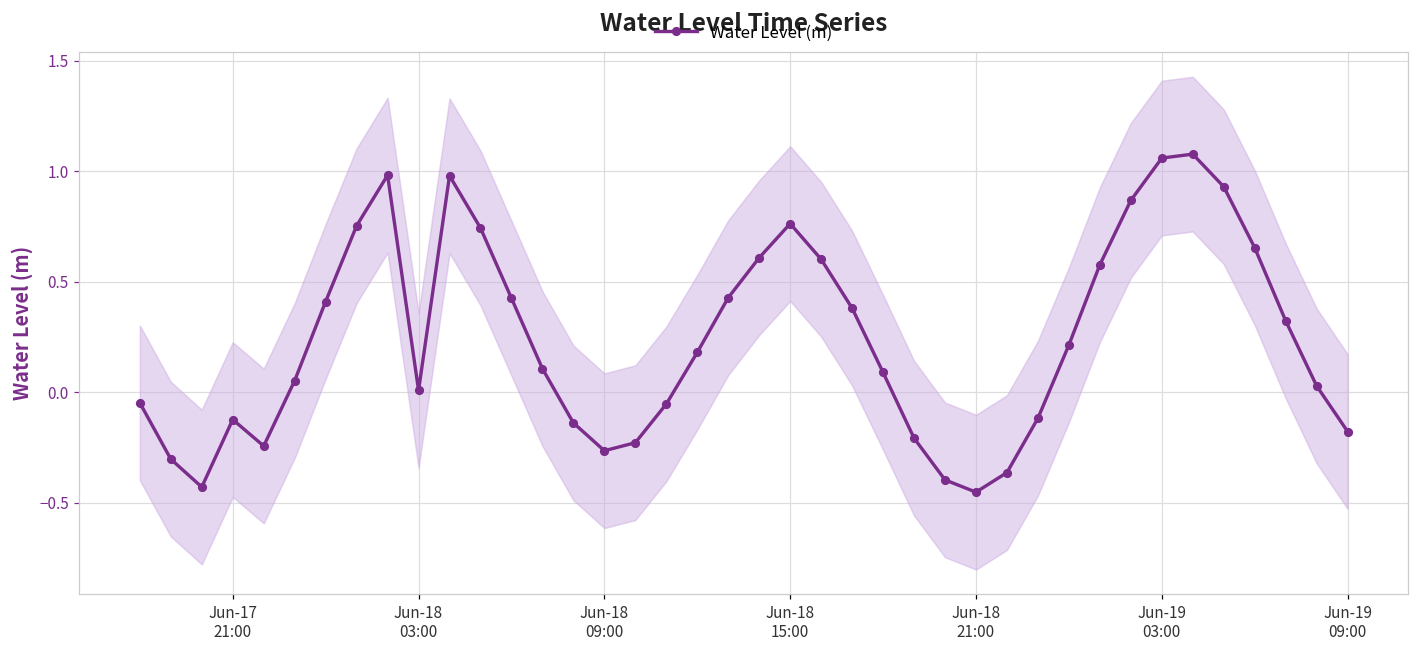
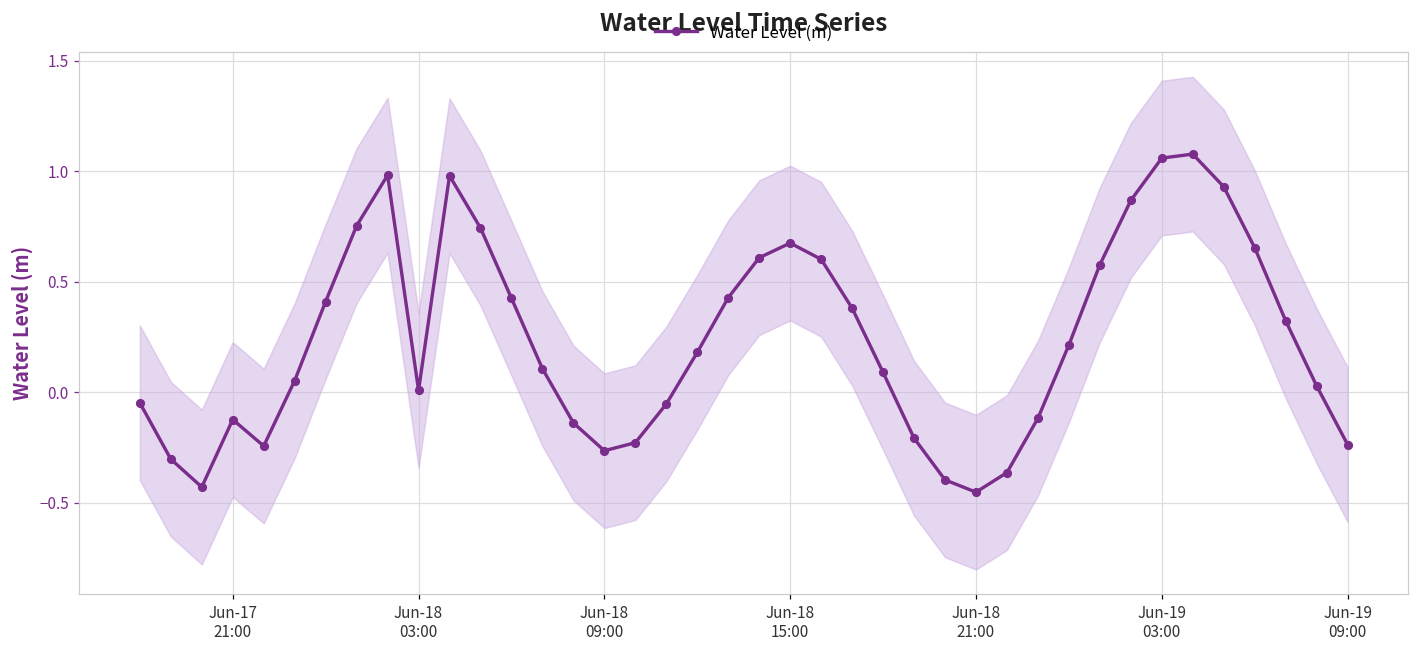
Water Level (m), Jun-18 15:00: 0.76 -> 0.68
Water Level (m), Jun-19 09:00: -0.18 -> -0.24
